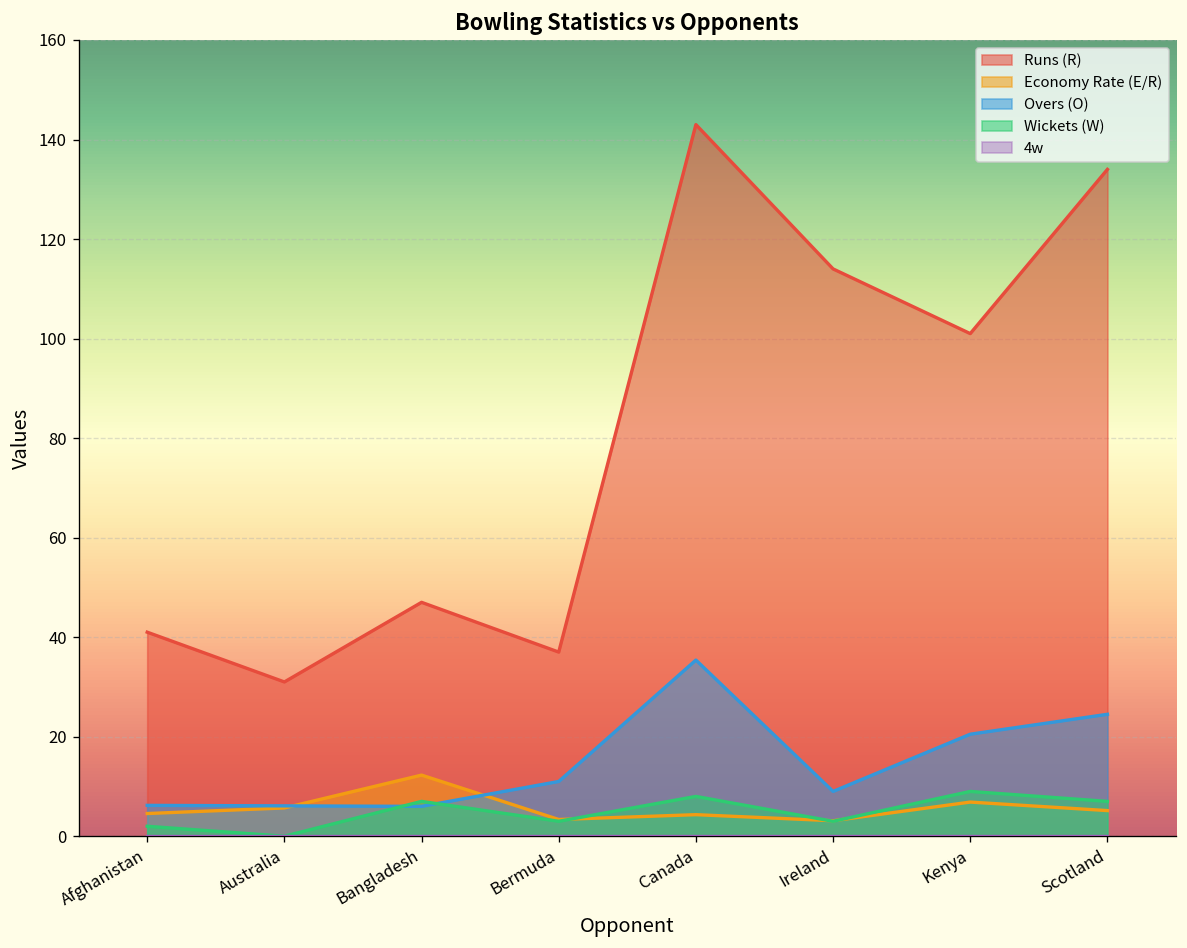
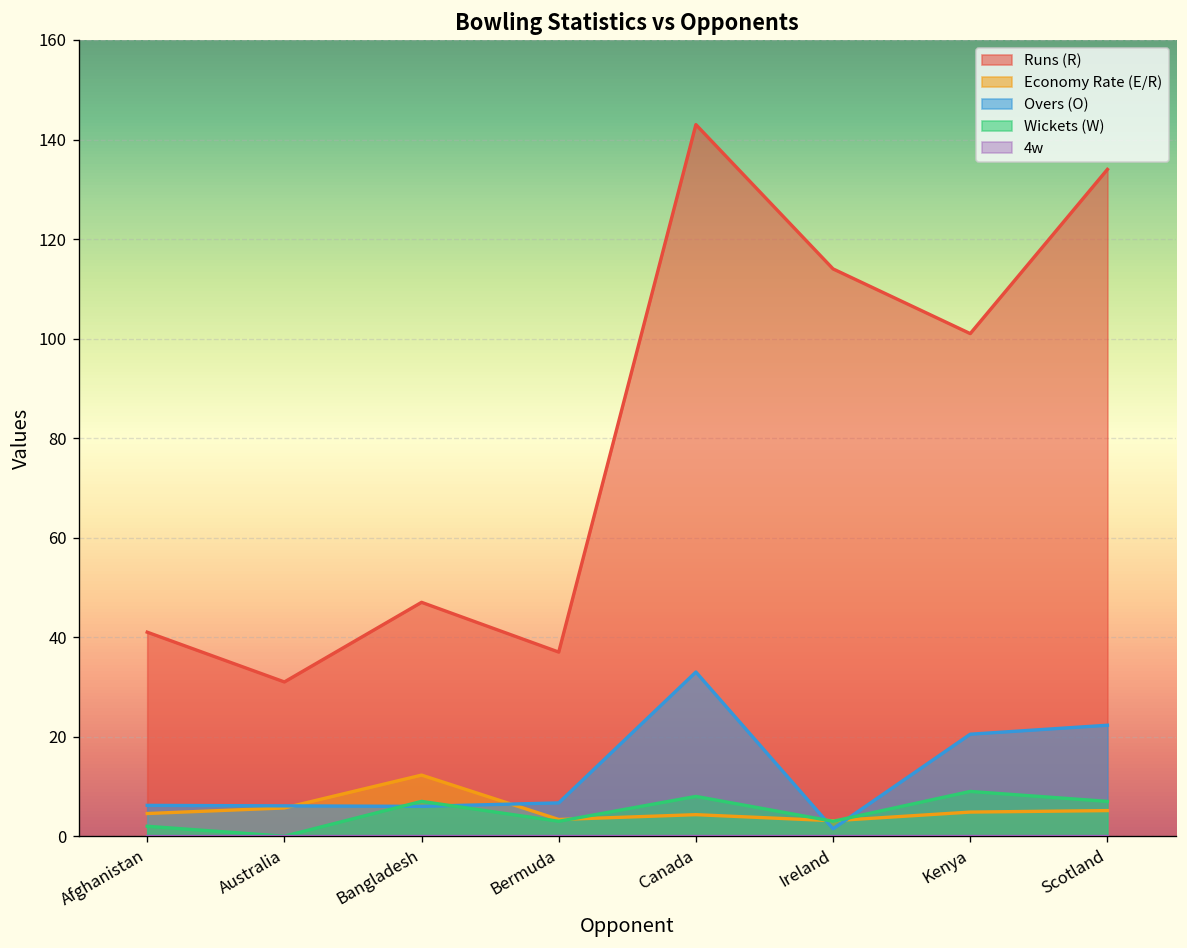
Overs (O), Bermuda: 11 -> 7
Overs (O), Canada: 35 -> 33
Overs (O), Ireland: 9 -> 2
Economy Rate (E/R), Kenya: 7 -> 5
Overs (O), Scotland: 25 -> 22
